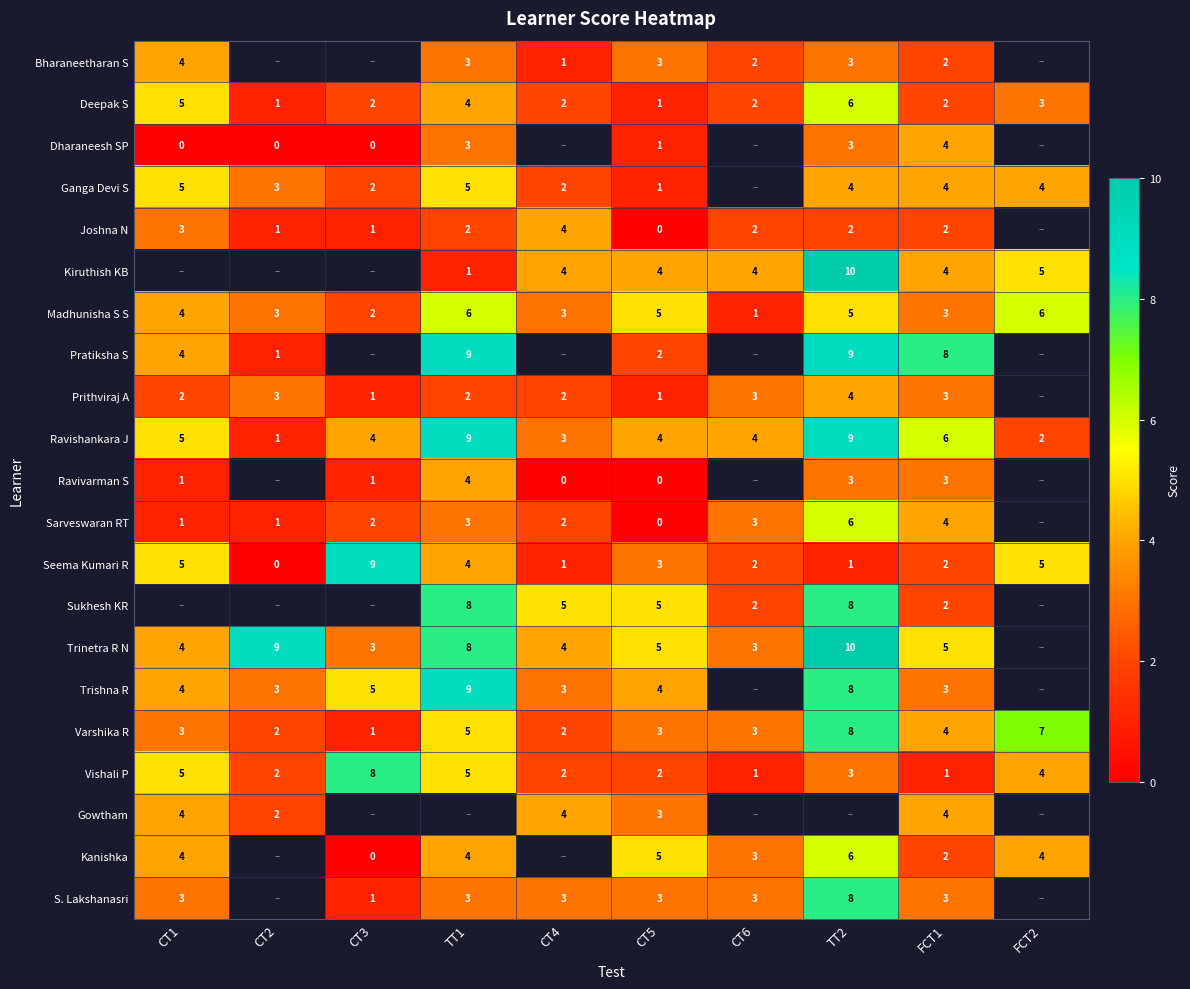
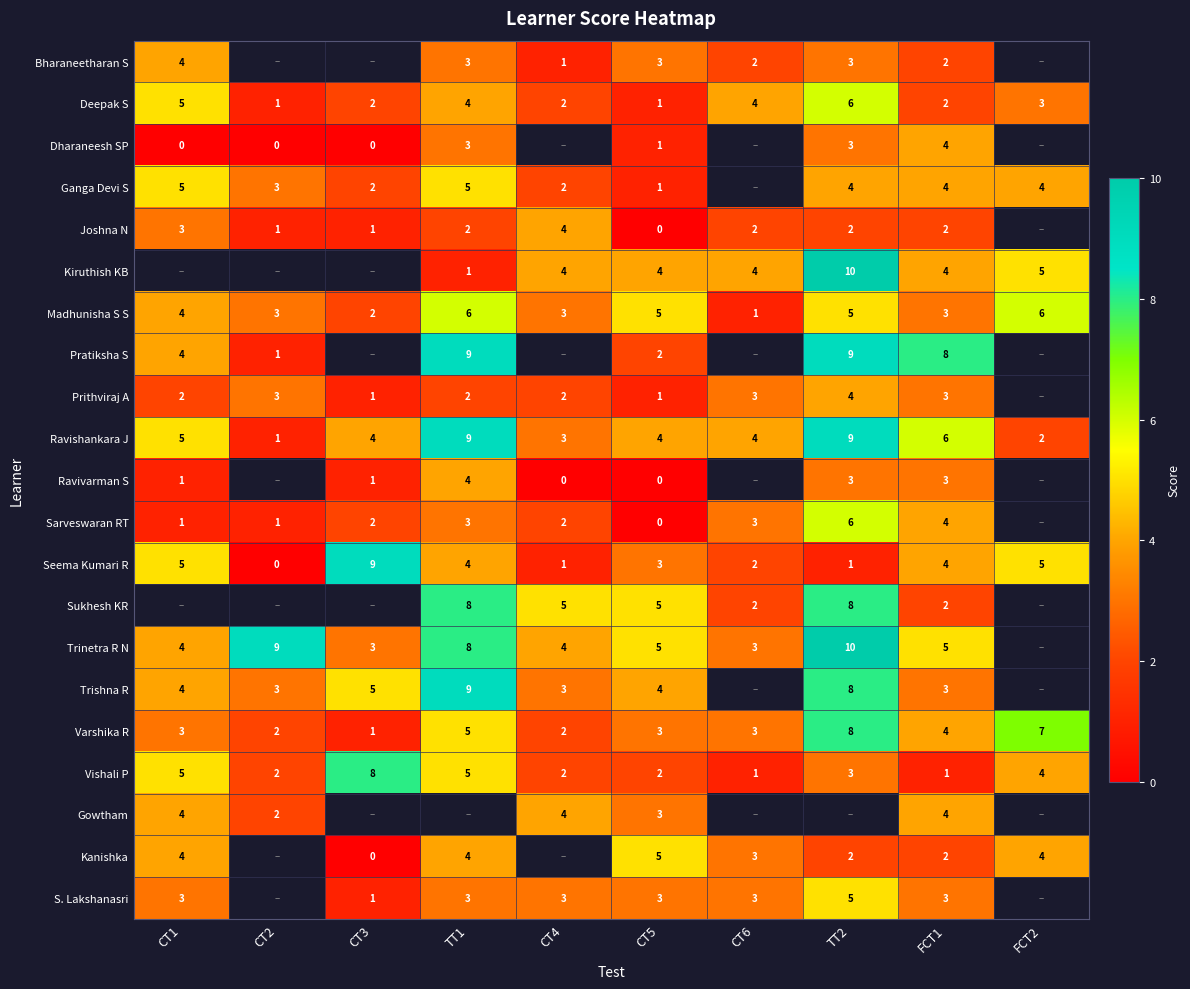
Deepak S, CT6: 2 -> 4
Seema Kumari R, FCT1: 2 -> 4
Kanishka, TT2: 6 -> 2
S. Lakshanasri, TT2: 8 -> 5
